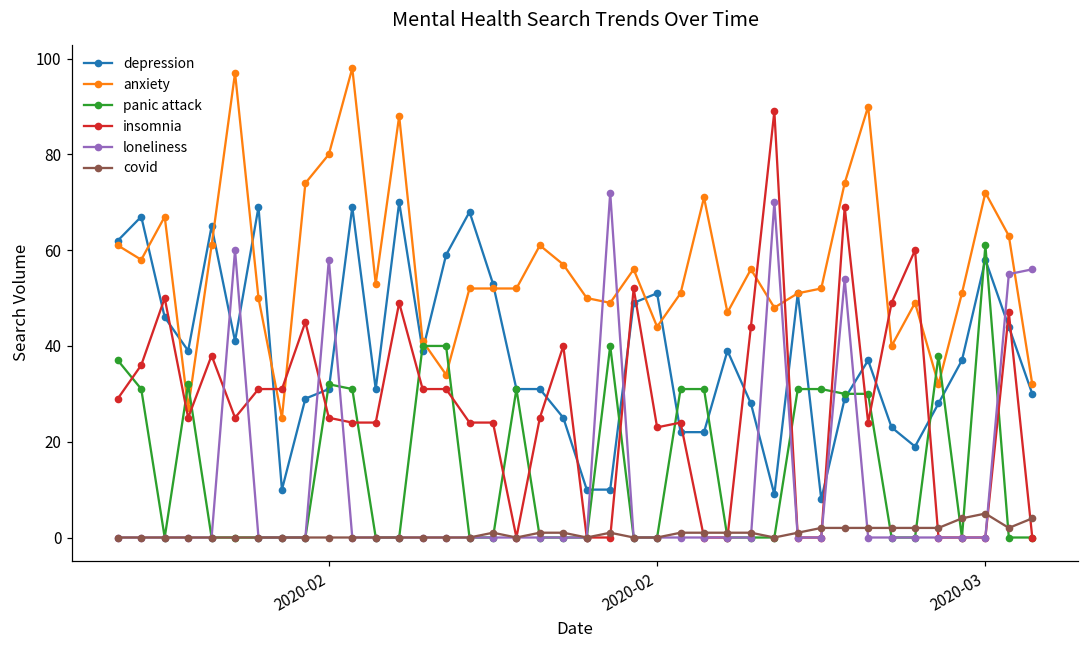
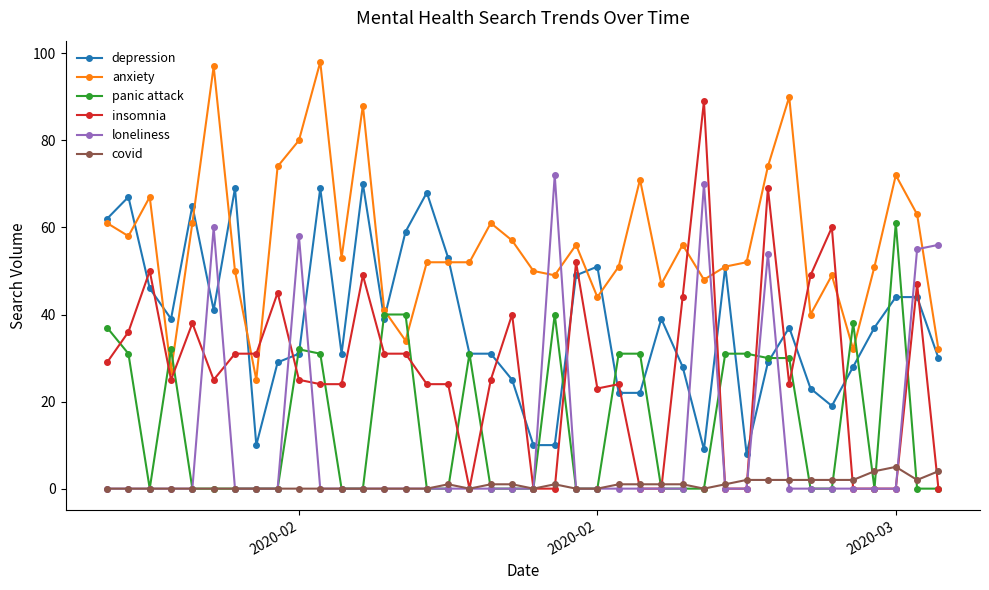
depression, 2020-03: 58 -> 44
